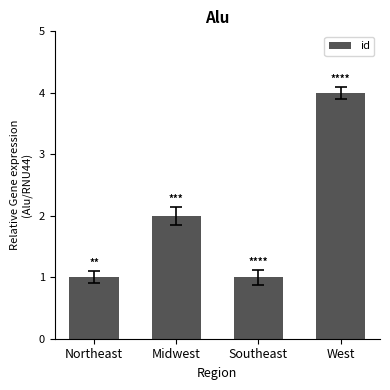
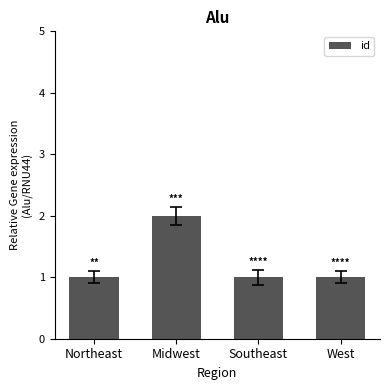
id, West: 4 -> 1
